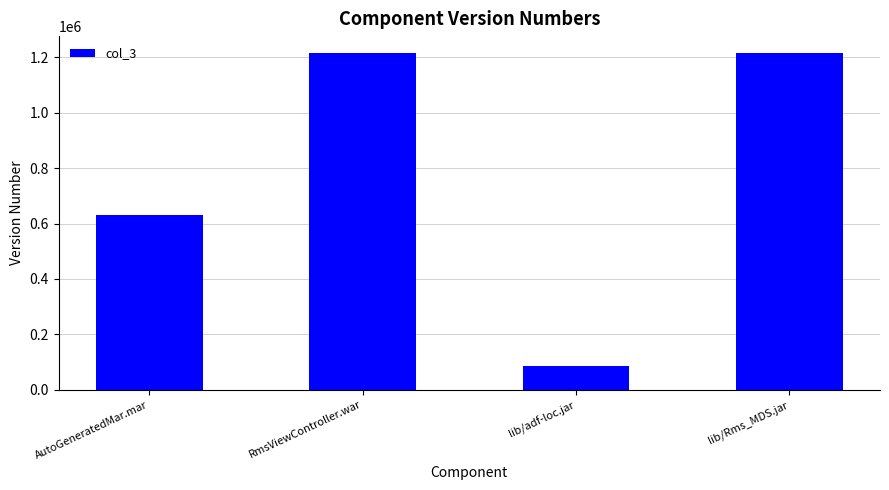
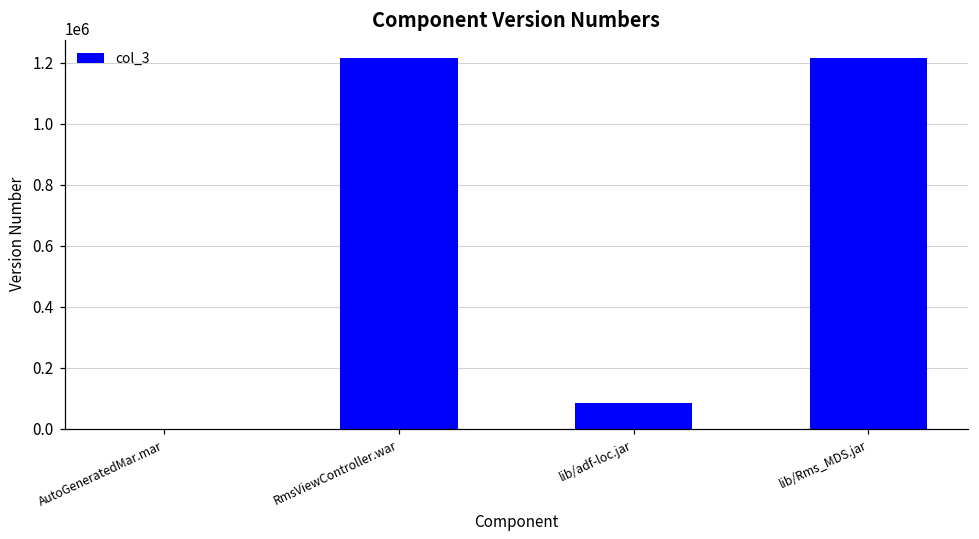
AutoGeneratedMar.mar: 630000 -> 0
